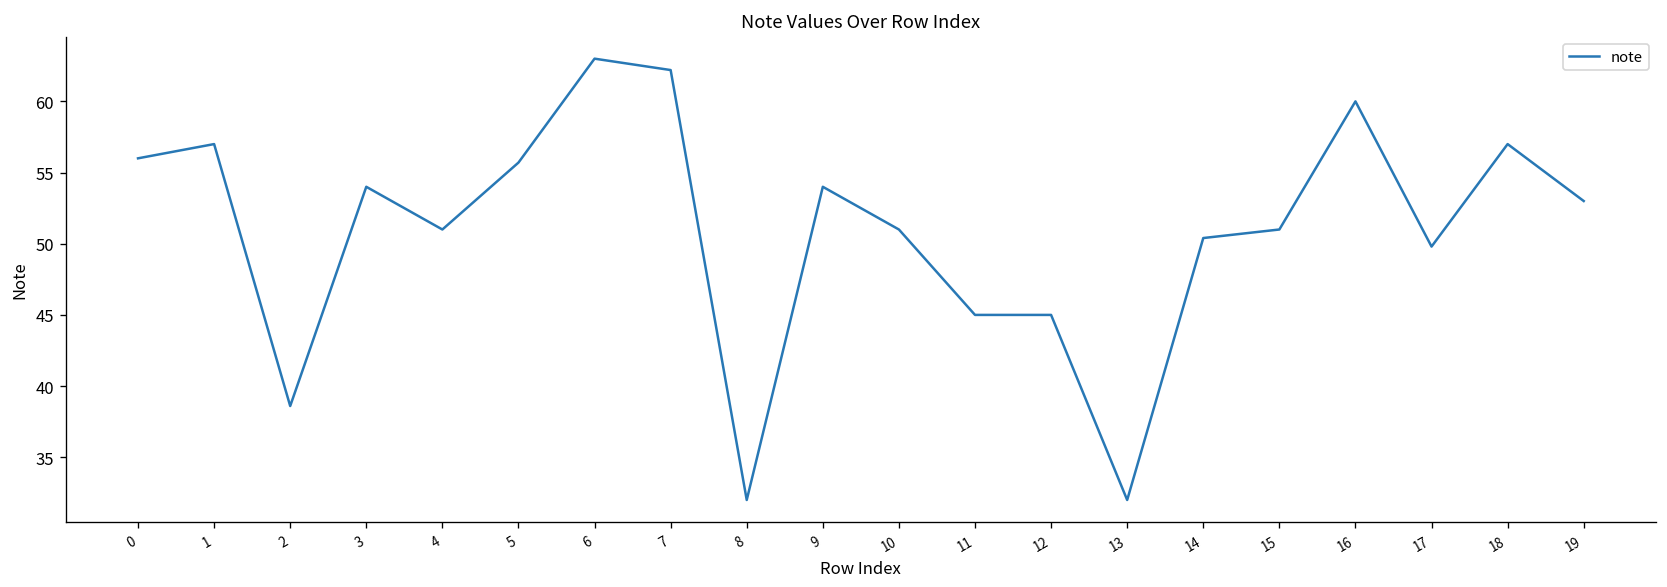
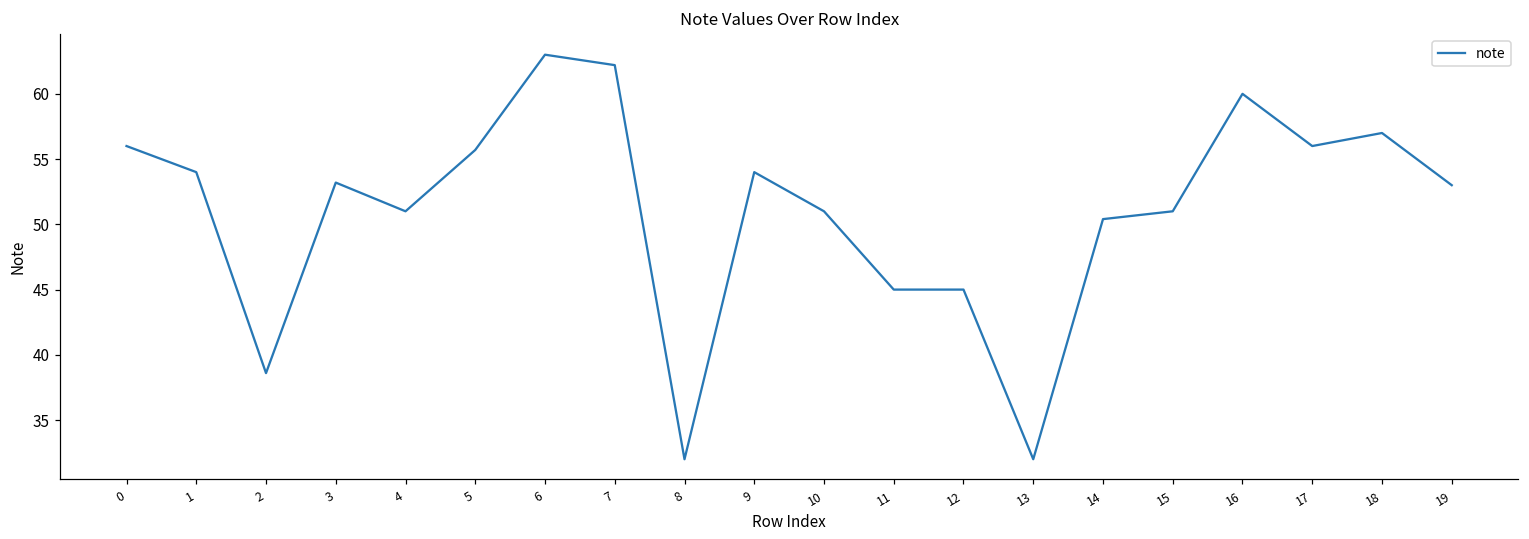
1: 57 -> 54
3: 54.0 -> 53.2
17: 49.8 -> 56.0
